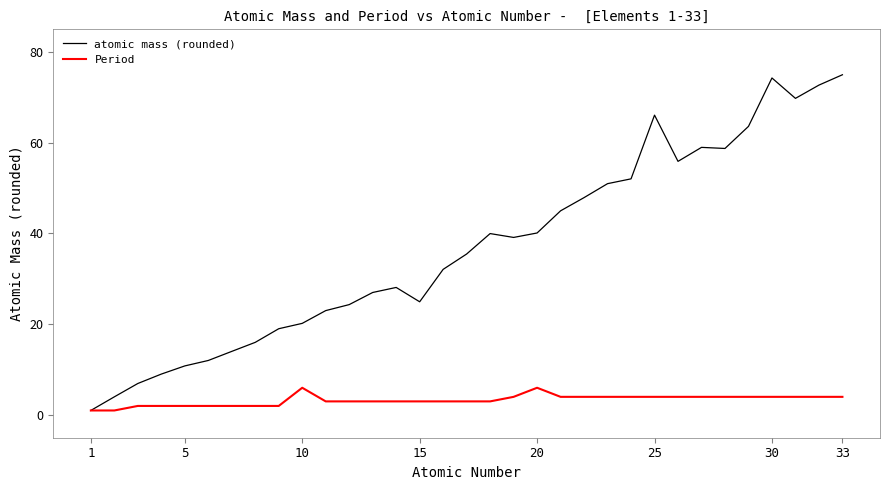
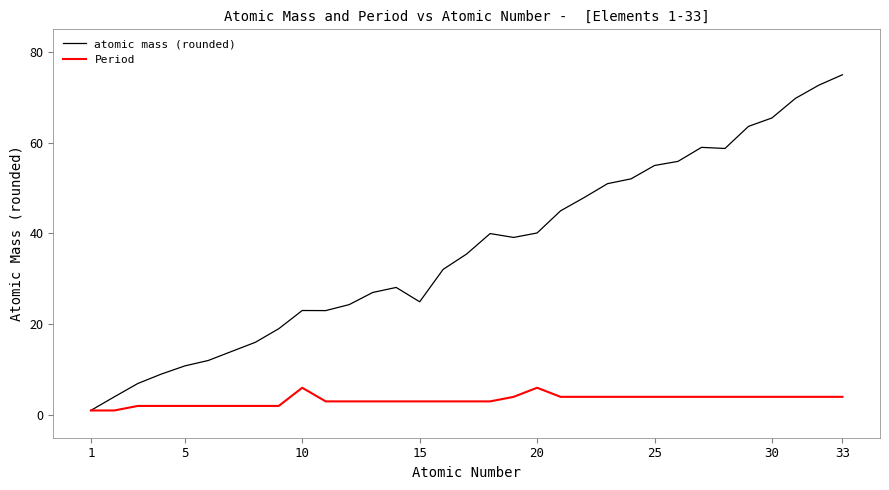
atomic mass (rounded), 10: 20 -> 23
atomic mass (rounded), 25: 66 -> 55
atomic mass (rounded), 30: 74 -> 65
